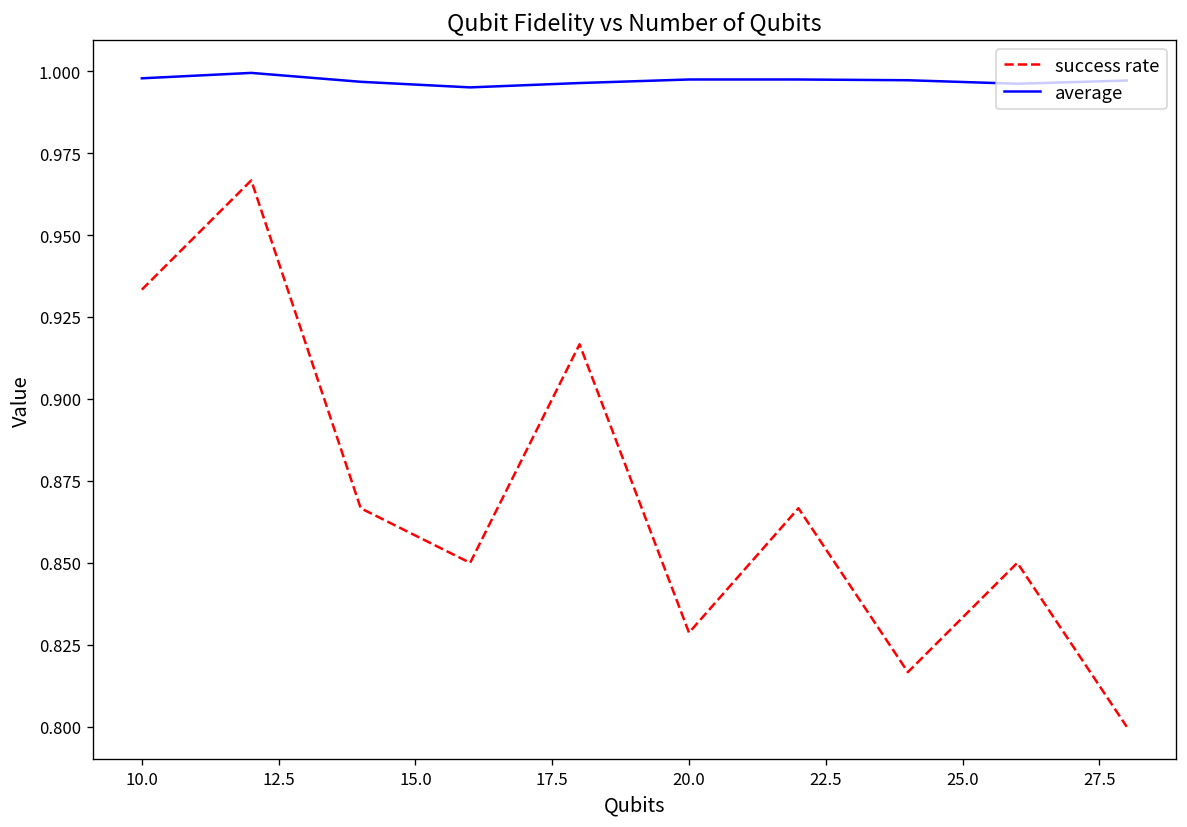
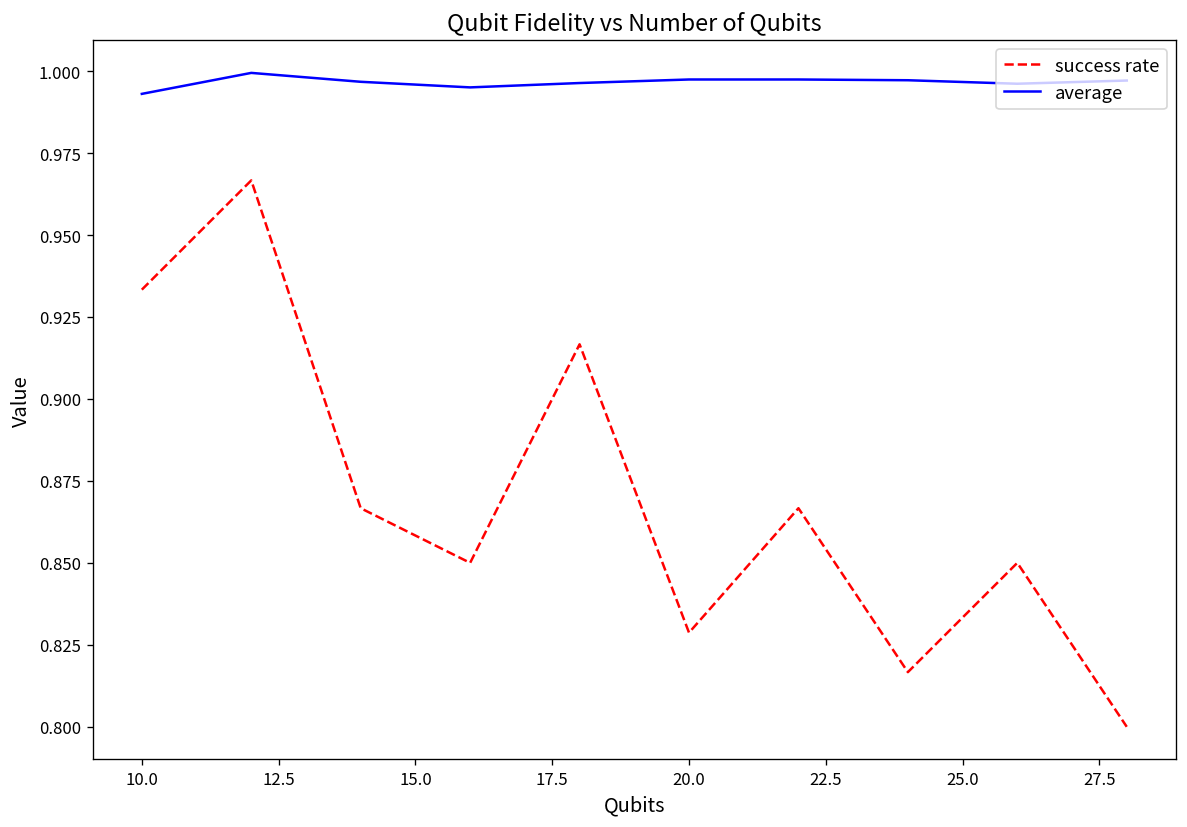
average, 10.0: 0.998 -> 0.993
